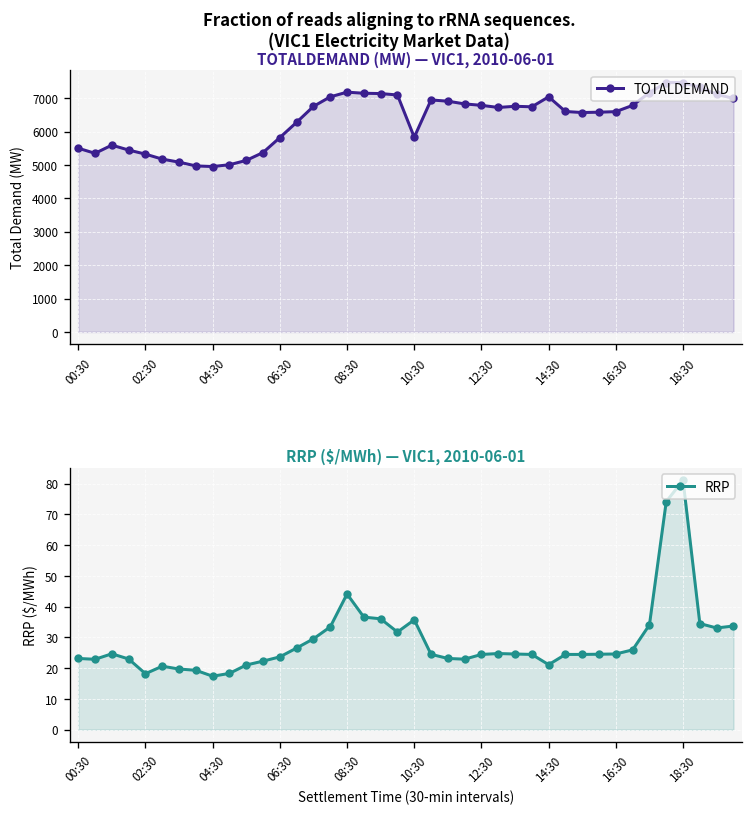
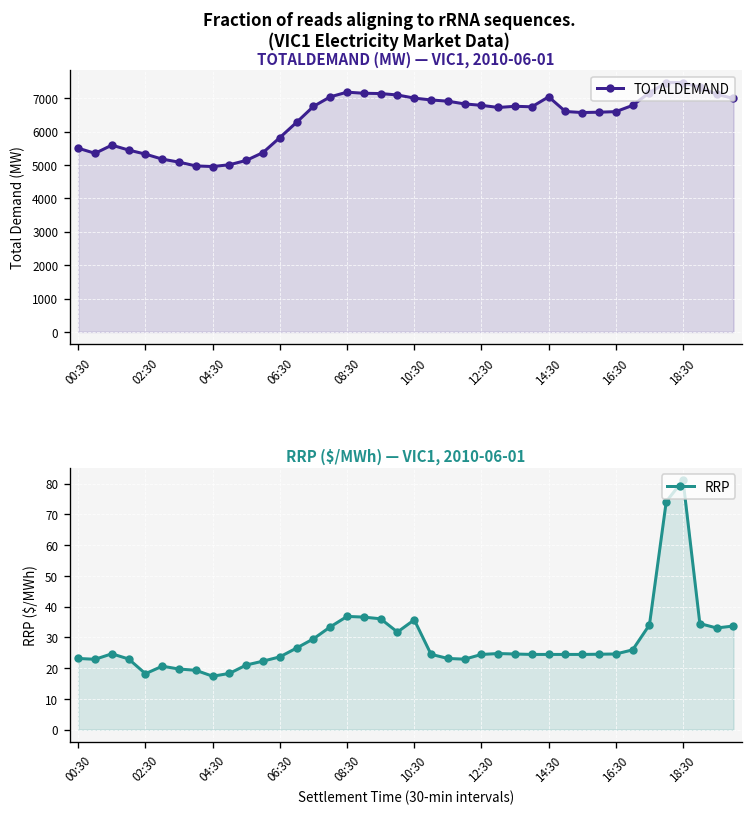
TOTALDEMAND (MW) — VIC1, 2010-06-01, 10:30: 5800 -> 7000
RRP ($/MWh) — VIC1, 2010-06-01, 08:30: 44 -> 37
RRP ($/MWh) — VIC1, 2010-06-01, 14:30: 21 -> 24
